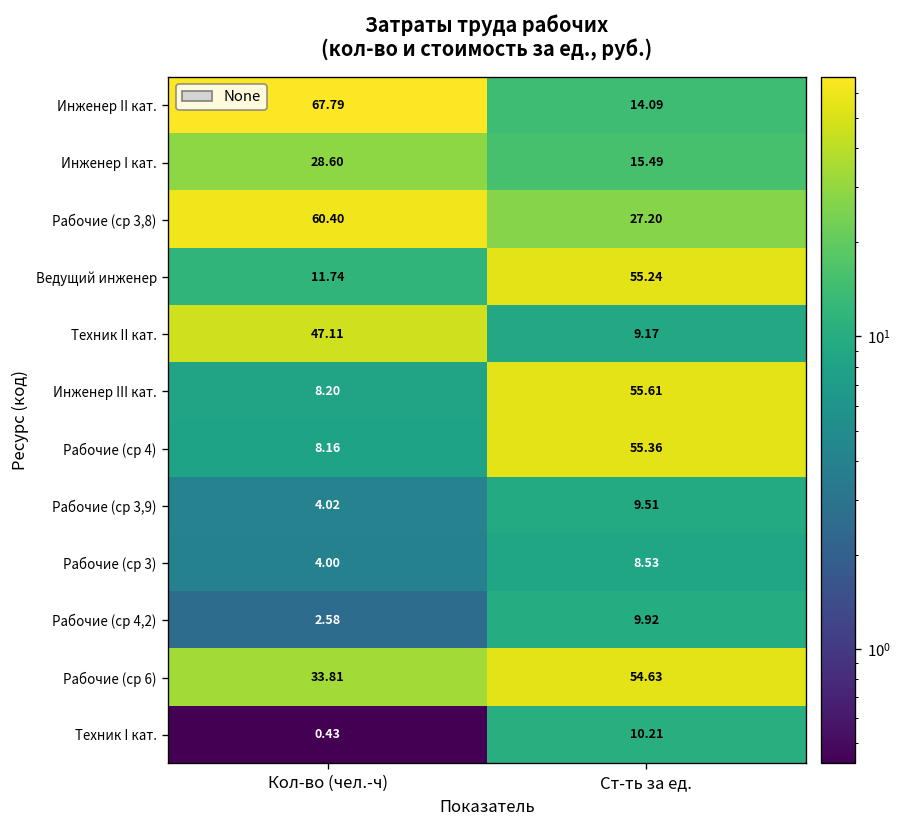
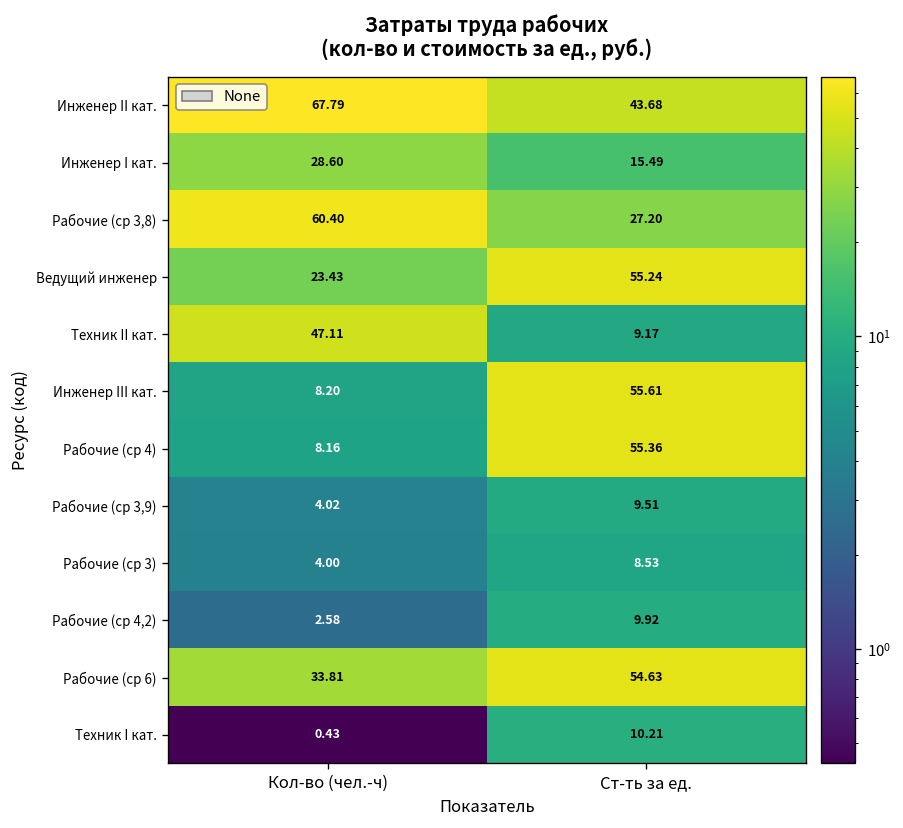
Инженер II кат., Ст-ть за ед.: 14.09 -> 43.68
Ведущий инженер, Кол-во (чел.-ч): 11.74 -> 23.43
